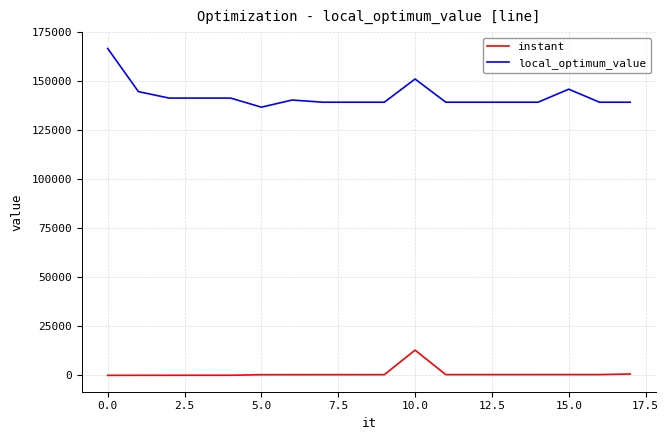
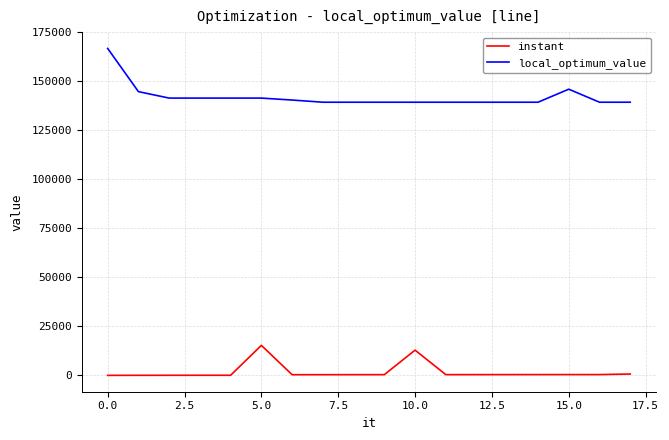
instant, 5.0: 0 -> 15000
local_optimum_value, 5.0: 137000 -> 141000
local_optimum_value, 10.0: 151000 -> 139000
